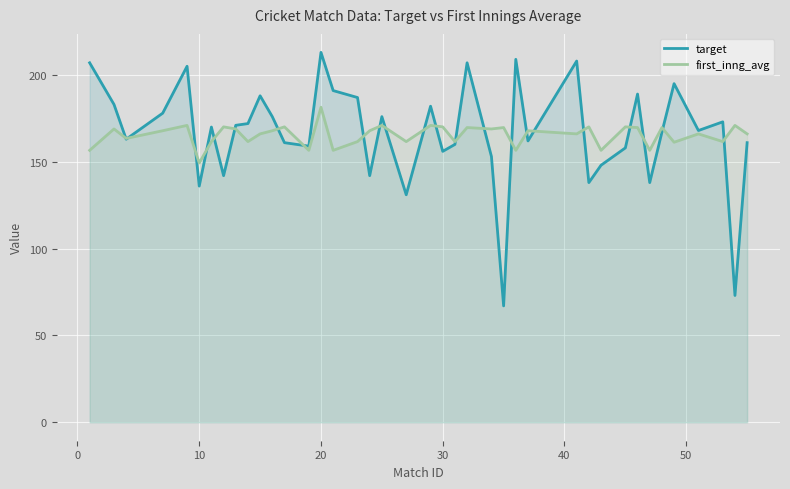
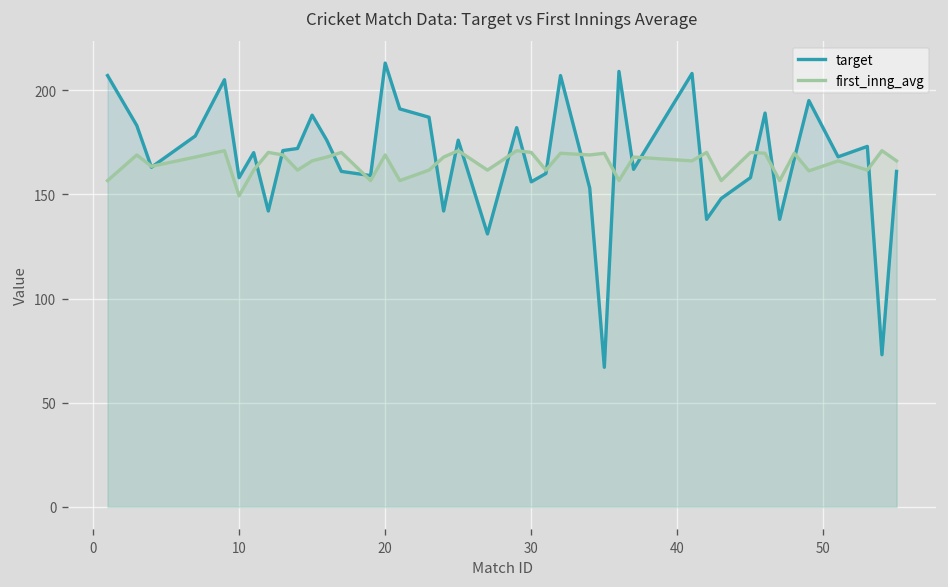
target, 10: 136 -> 158
first_inng_avg, 20: 181 -> 169
